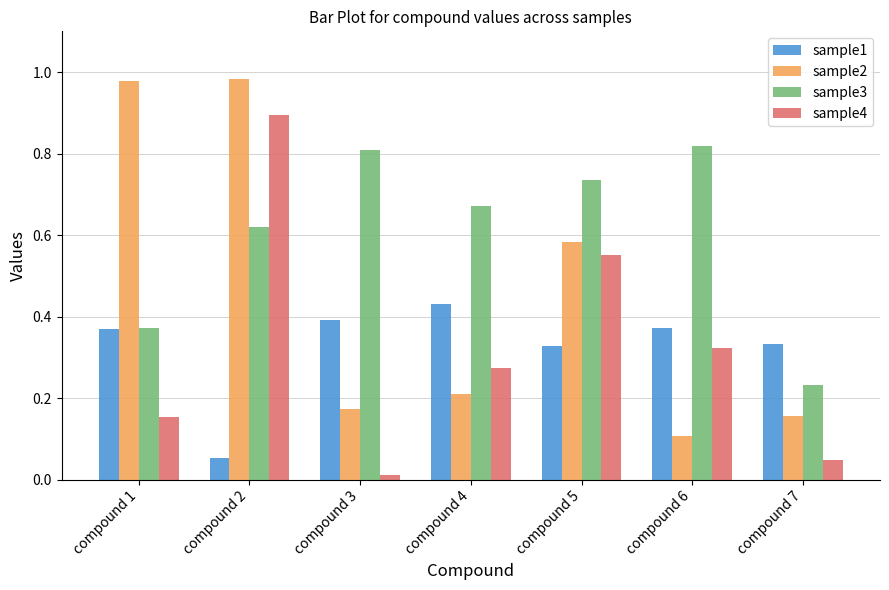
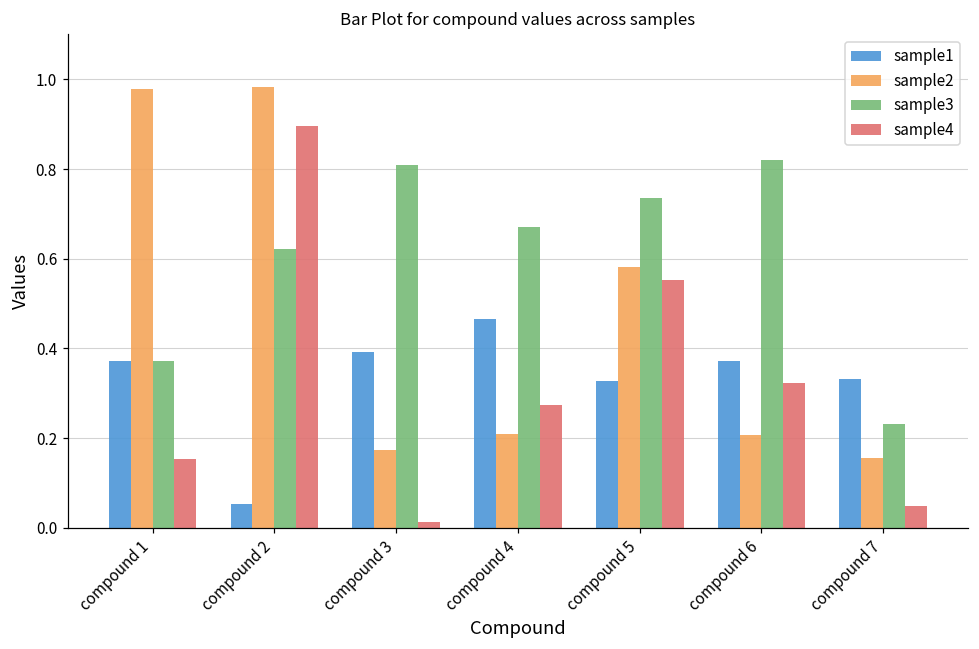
sample1, compound 4: 0.43 -> 0.47
sample2, compound 6: 0.11 -> 0.21
